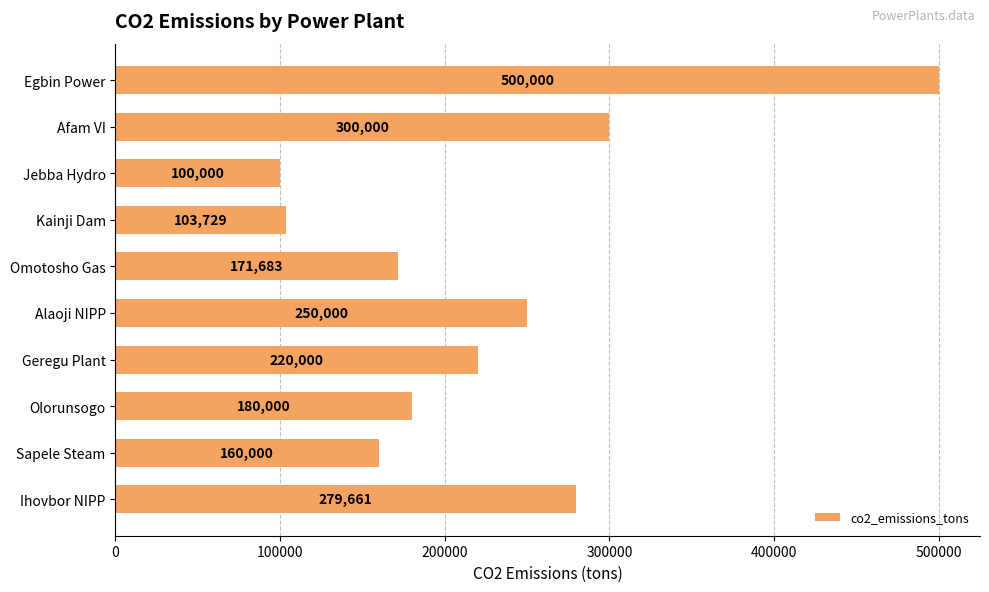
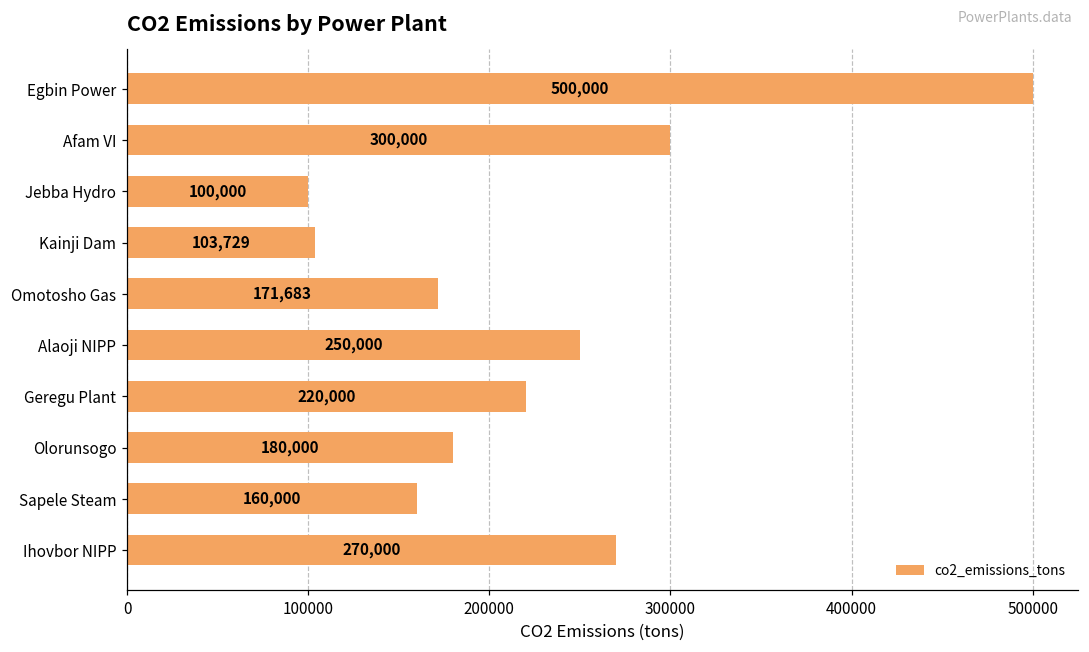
Ihovbor NIPP: 279,661 -> 270,000
